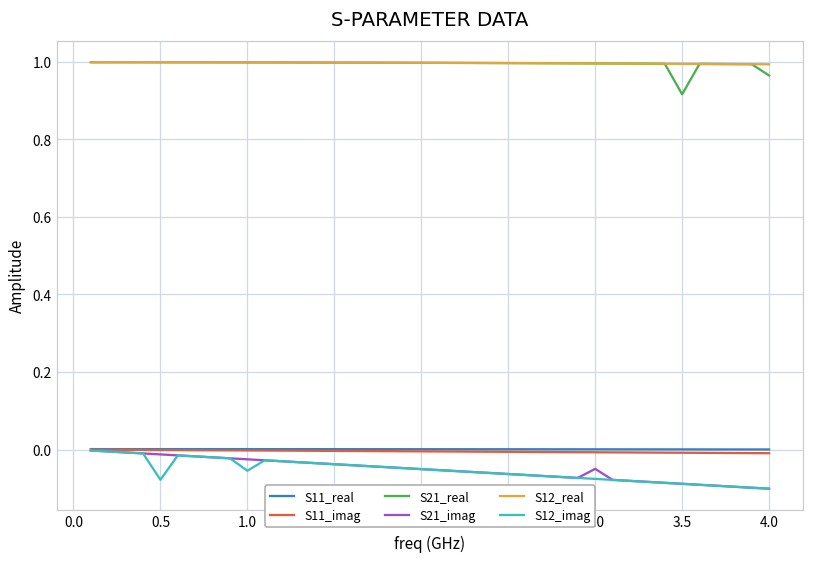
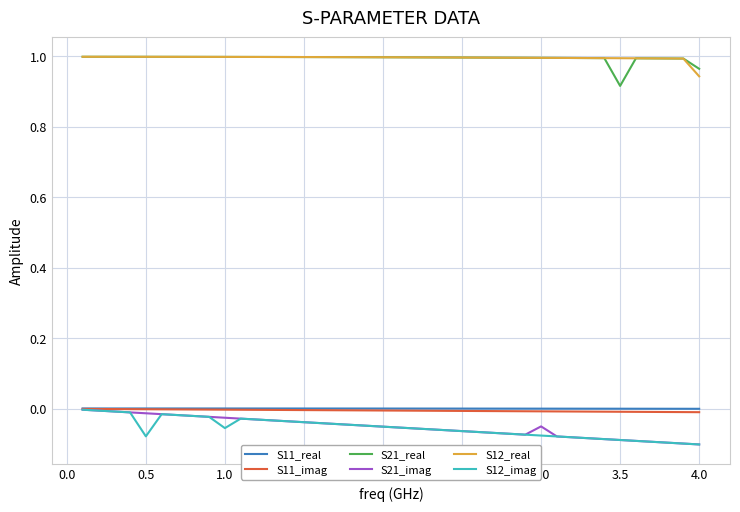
S12_real, 4.0: 0.99 -> 0.94
